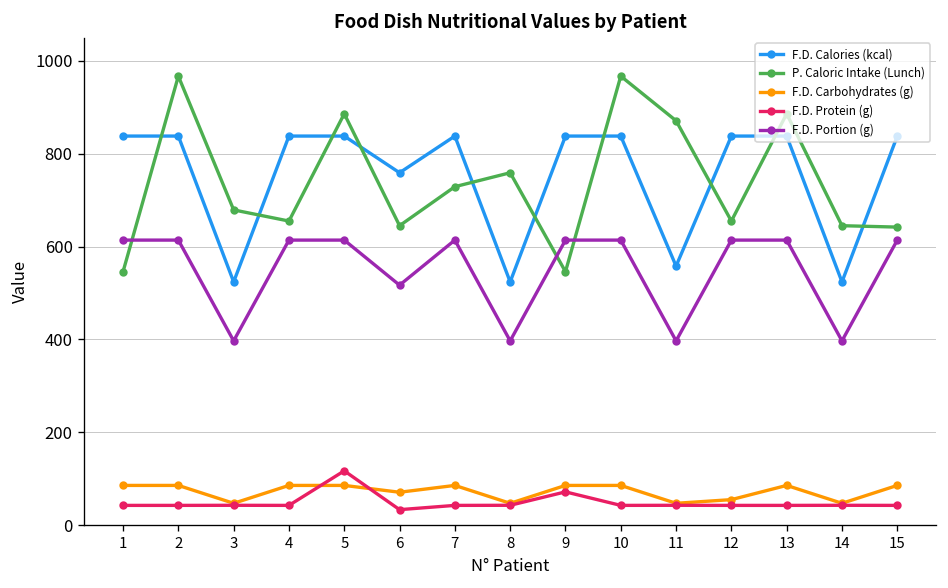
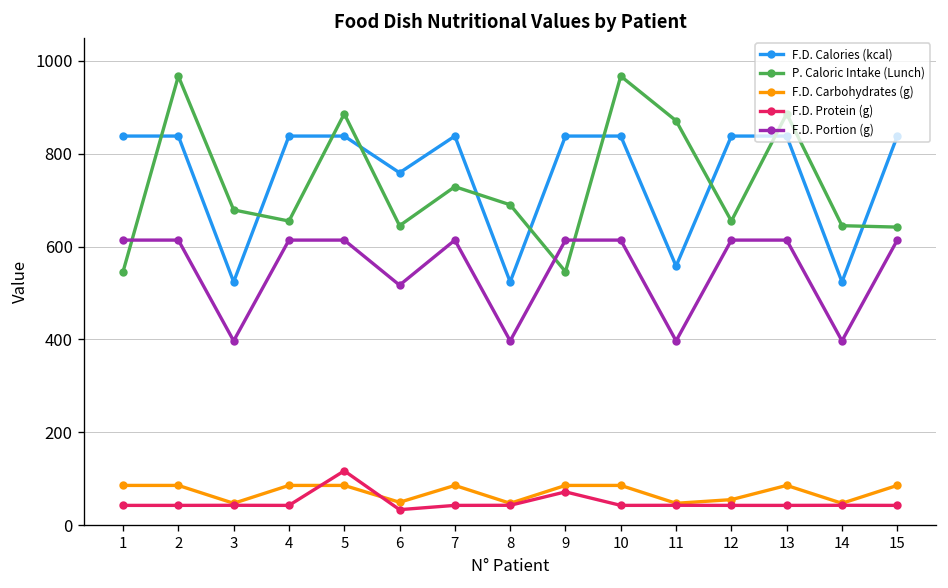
F.D. Carbohydrates (g), 6: 70 -> 50
P. Caloric Intake (Lunch), 8: 760 -> 690
